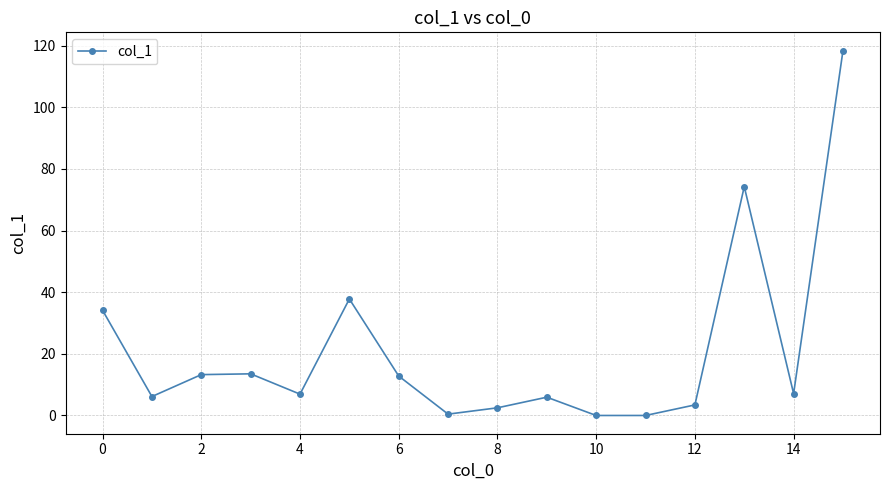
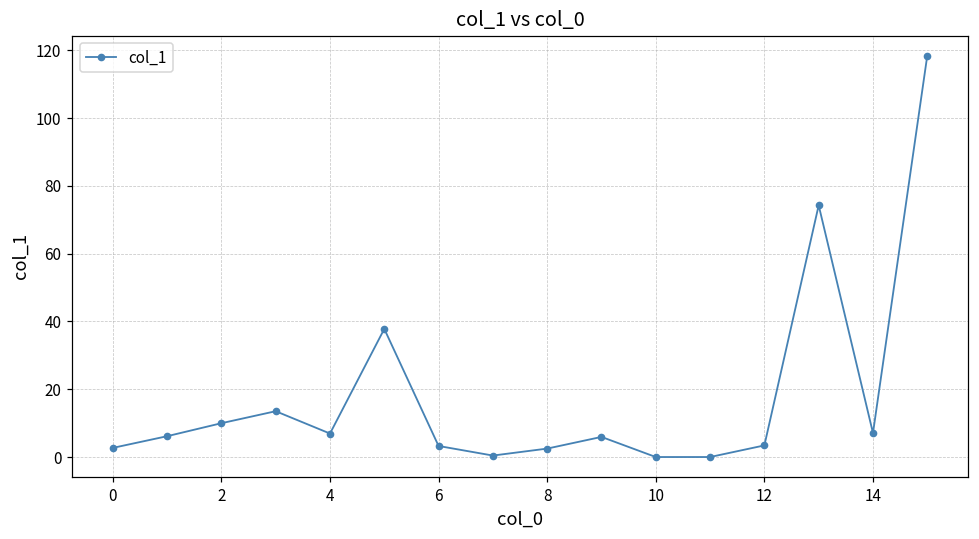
0: 34 -> 3
2: 13 -> 10
6: 13 -> 3
